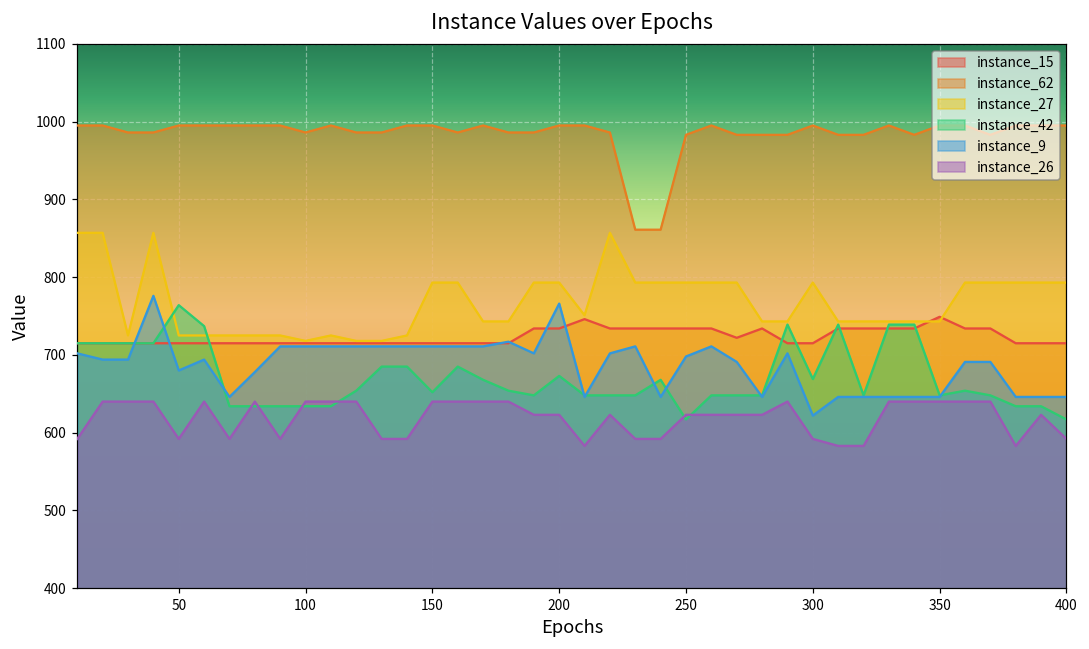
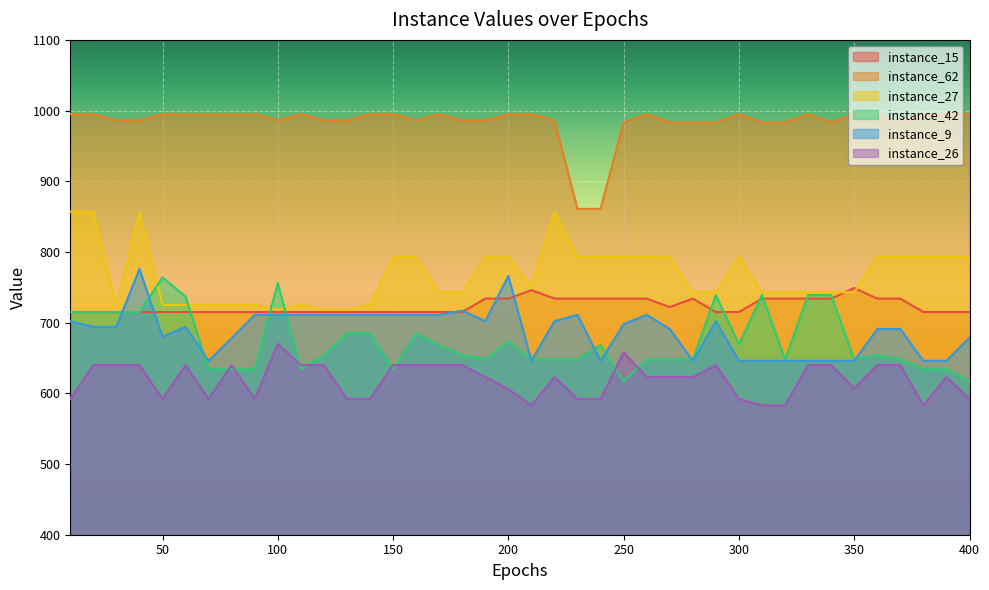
instance_42, 100: 630 -> 760
instance_26, 100: 640 -> 670
instance_42, 150: 650 -> 630
instance_26, 200: 620 -> 610
instance_26, 250: 620 -> 660
instance_9, 300: 620 -> 650
instance_26, 350: 640 -> 610
instance_9, 400: 650 -> 680
